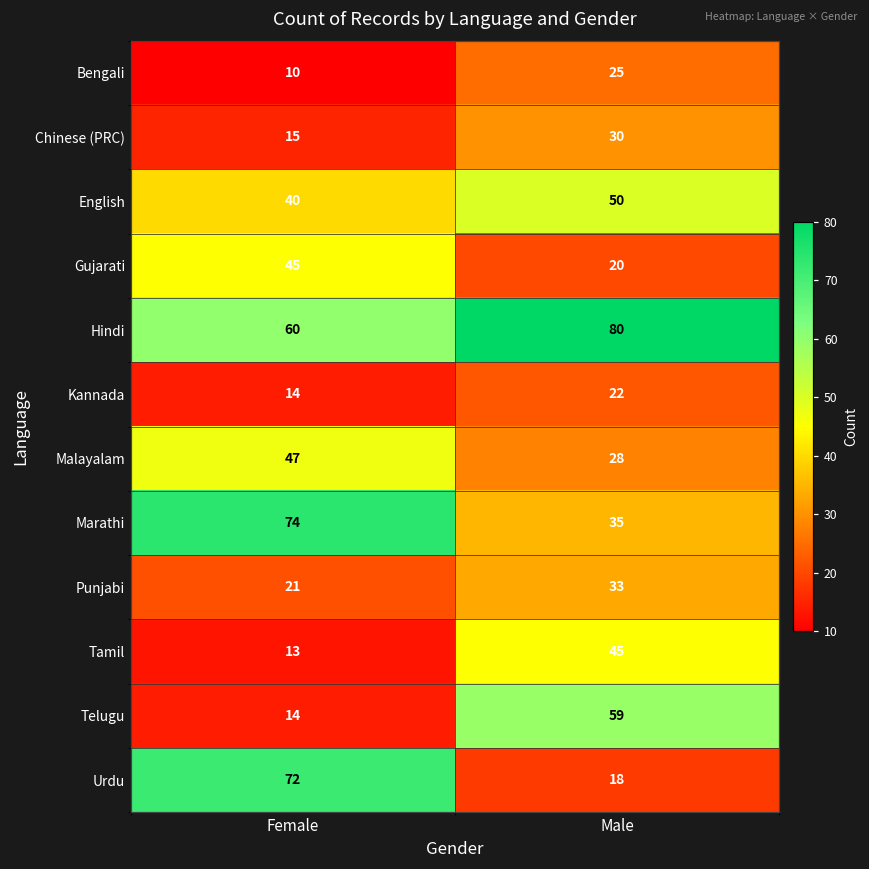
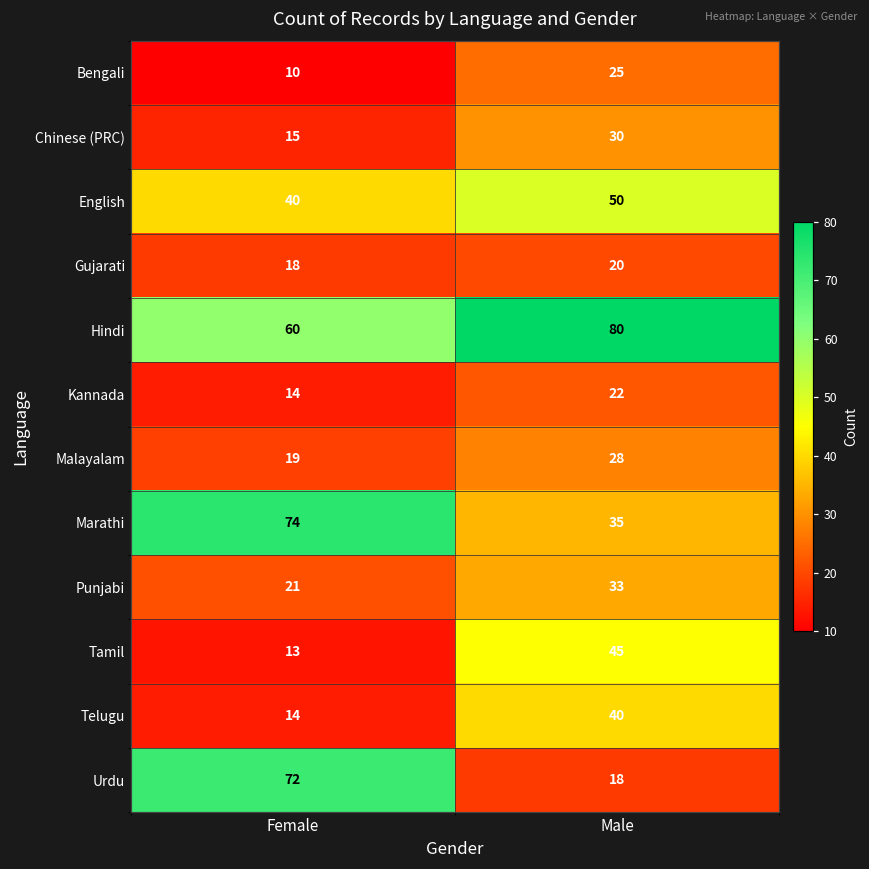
Gujarati, Female: 45 -> 18
Malayalam, Female: 47 -> 19
Telugu, Male: 59 -> 40
